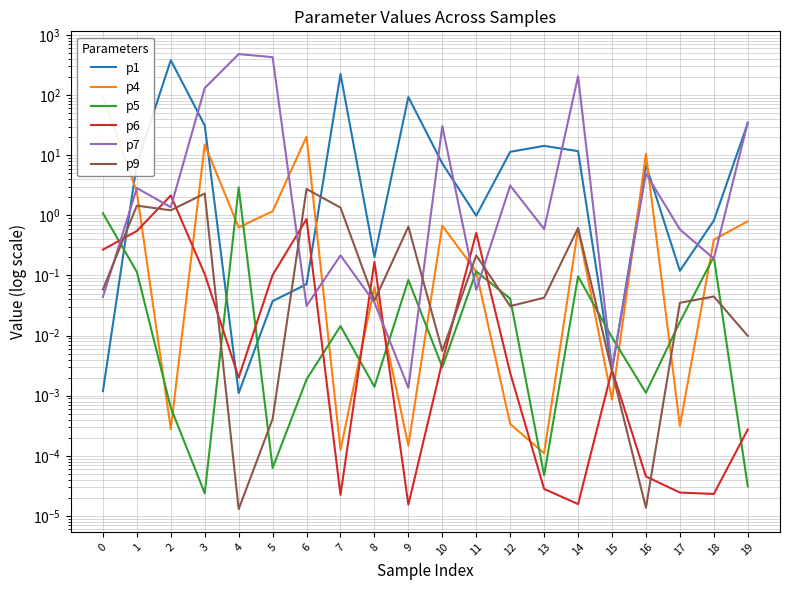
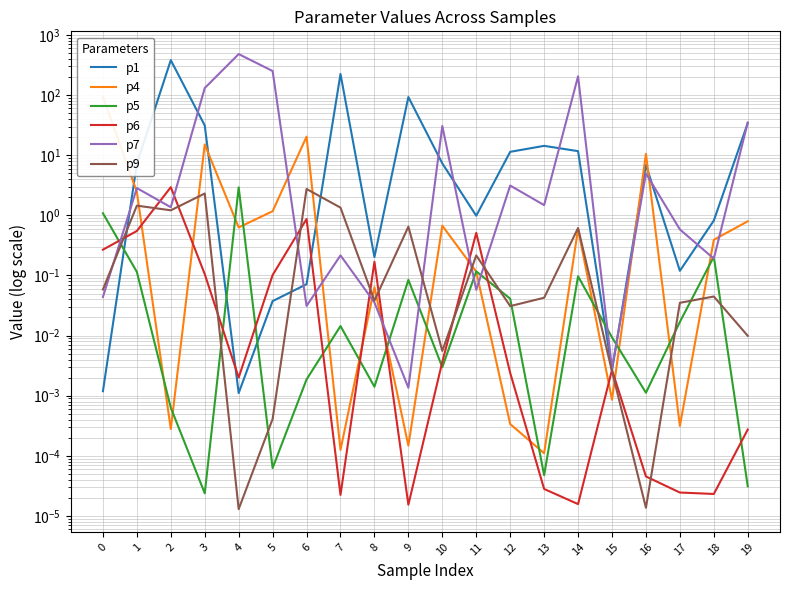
p6, 2: 2.1 -> 3
p7, 5: 400 -> 250
p7, 13: 0.6 -> 1.5
